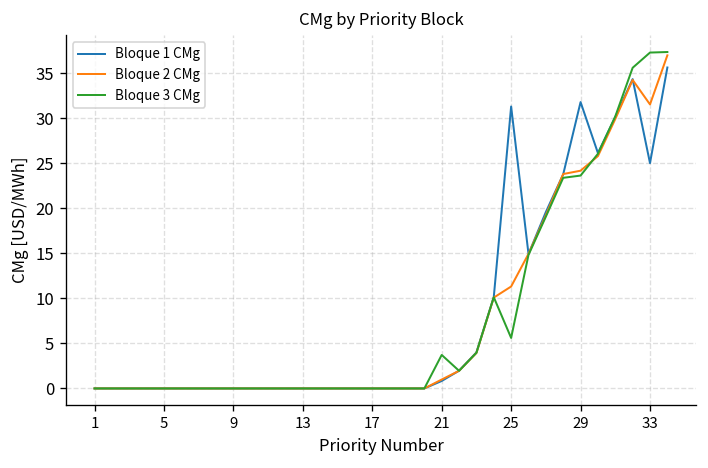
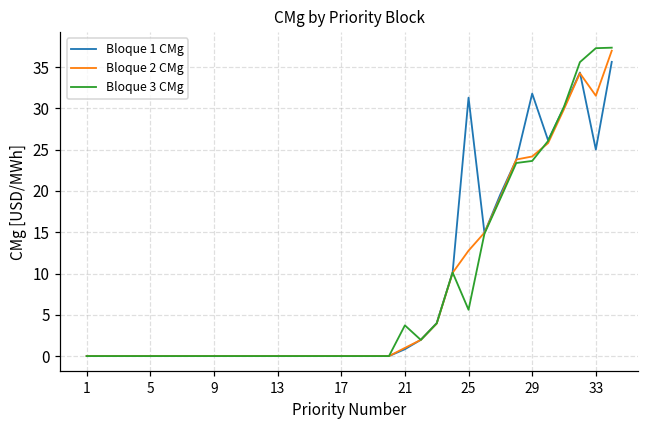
Bloque 2 CMg, 25: 11 -> 13
